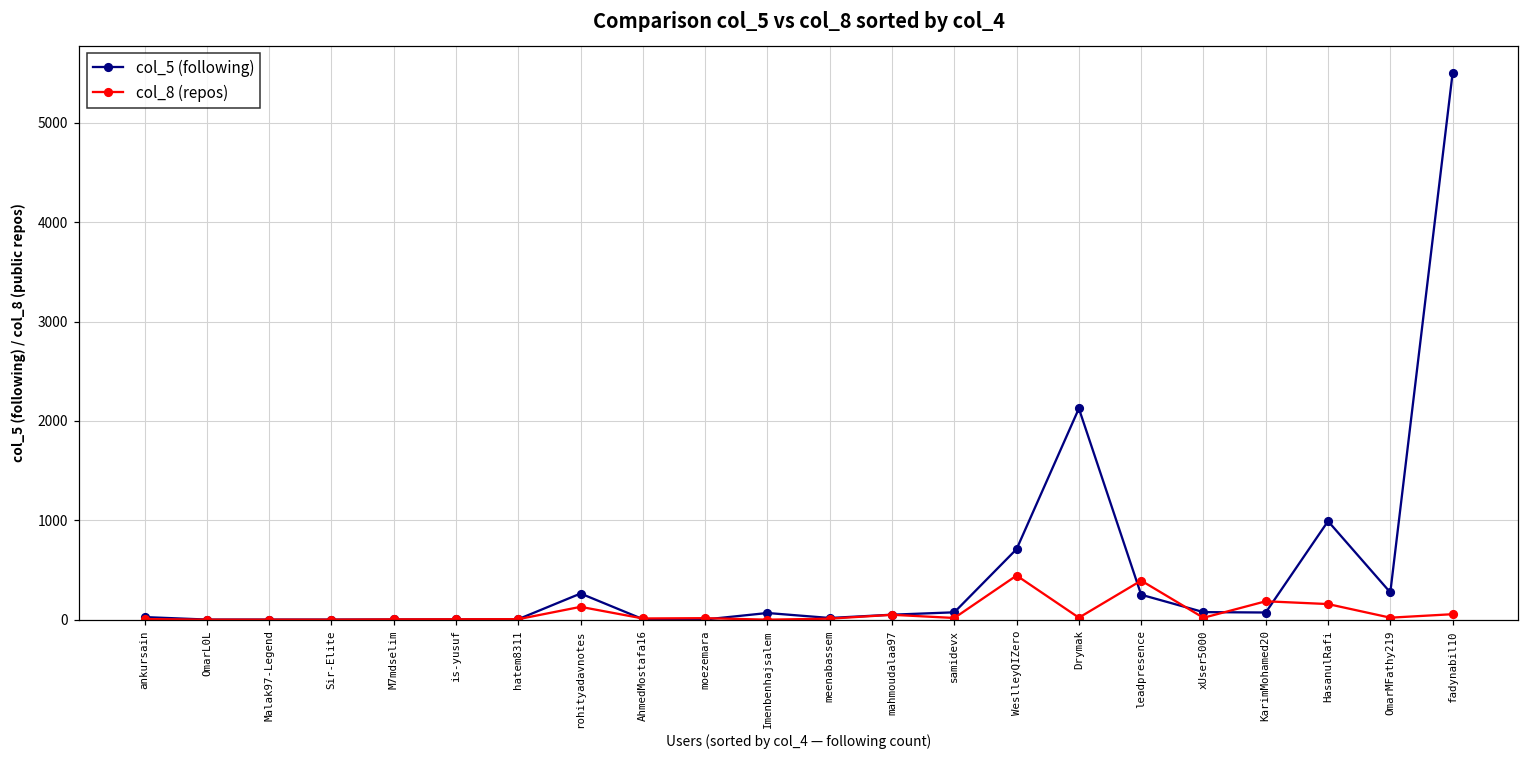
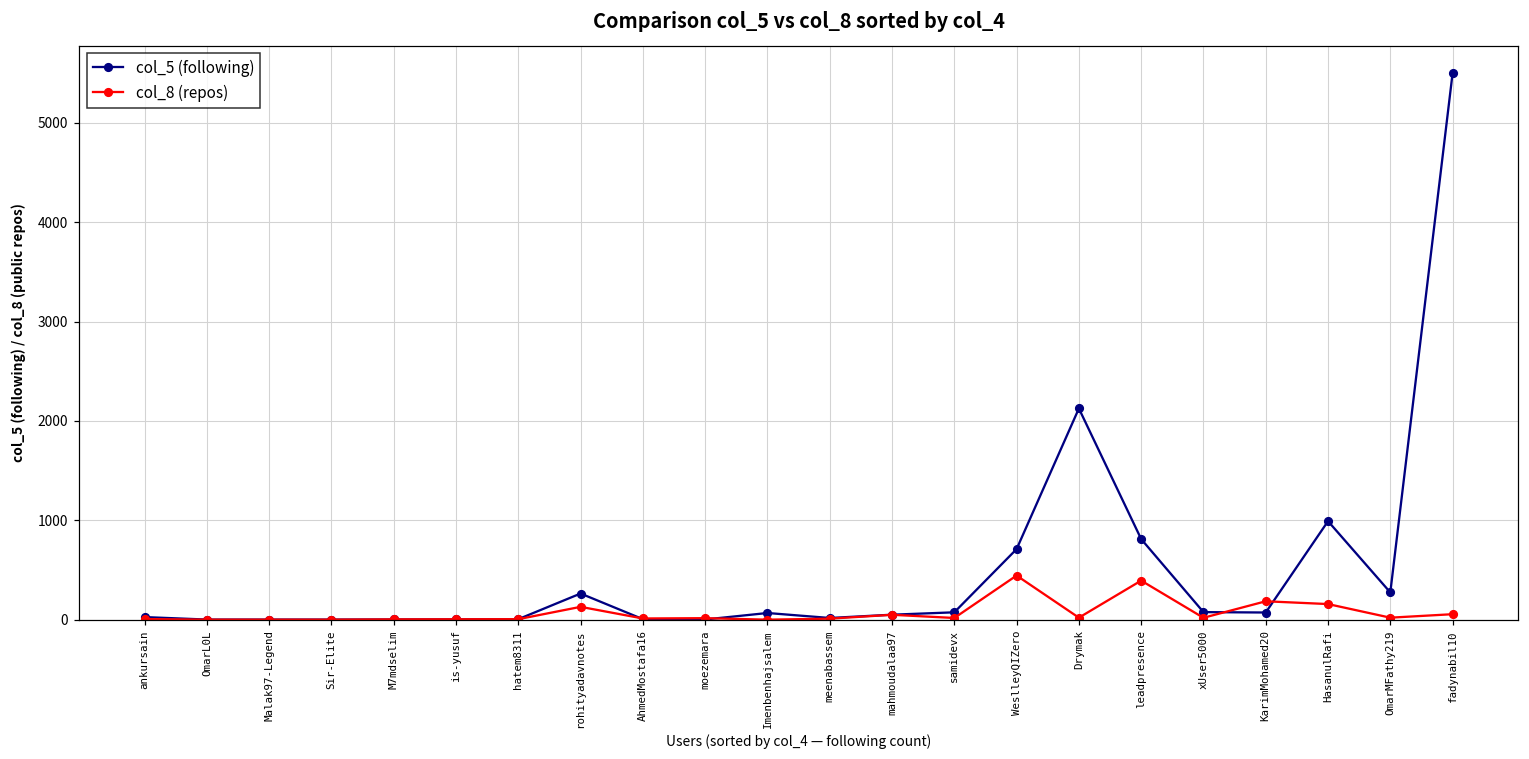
col_5 (following), leadpresence: 300 -> 800
